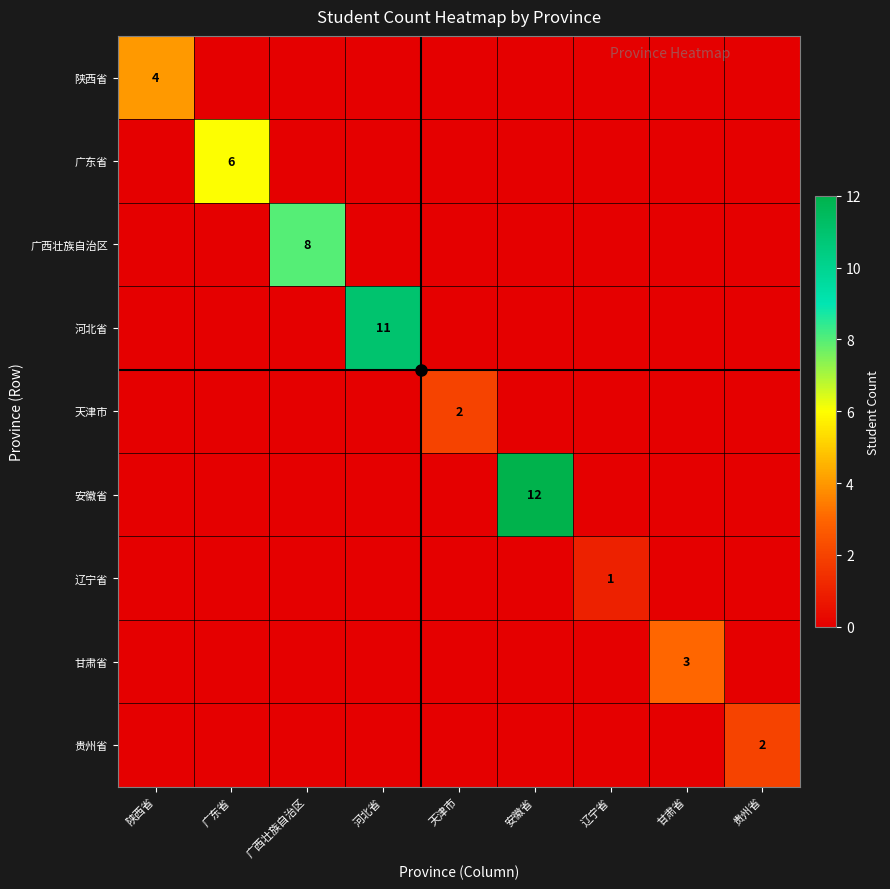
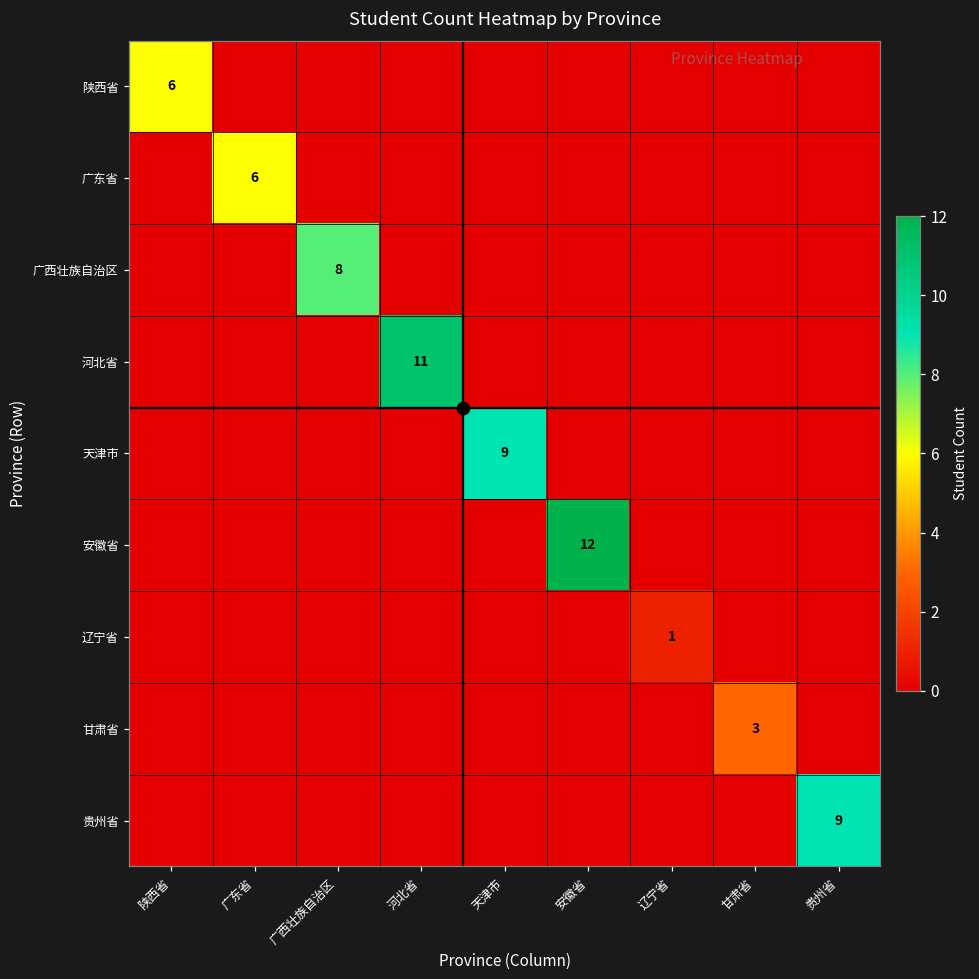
陕西省, 陕西省: 4 -> 6
天津市, 天津市: 2 -> 9
贵州省, 贵州省: 2 -> 9
